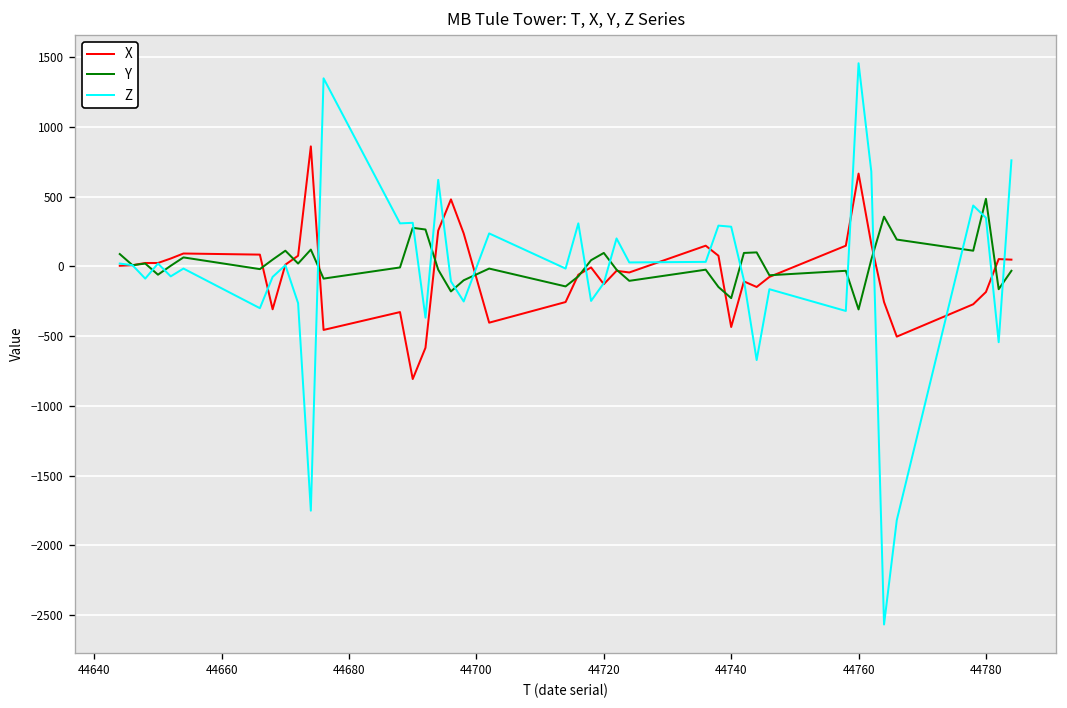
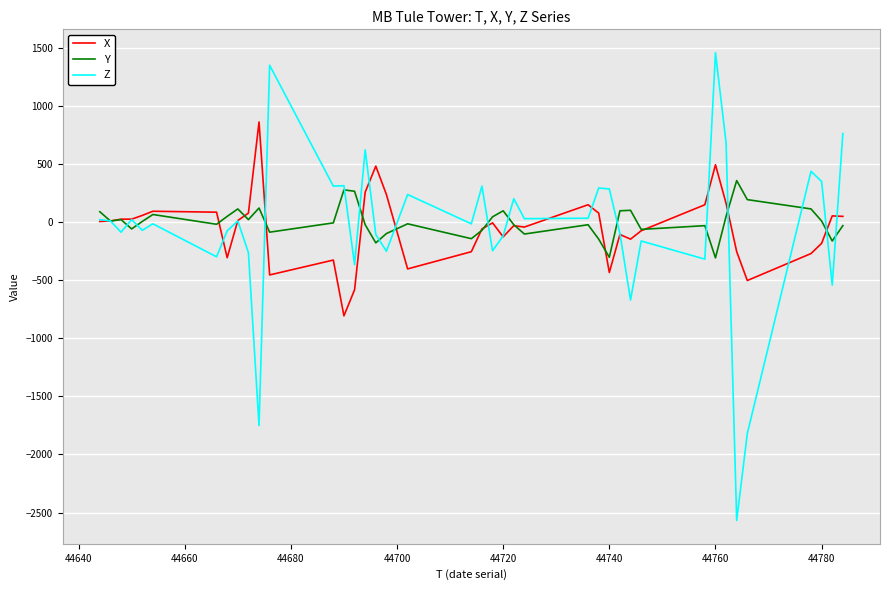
Y, 44740: -230 -> -300
X, 44760: 670 -> 490
Y, 44780: 480 -> 10
